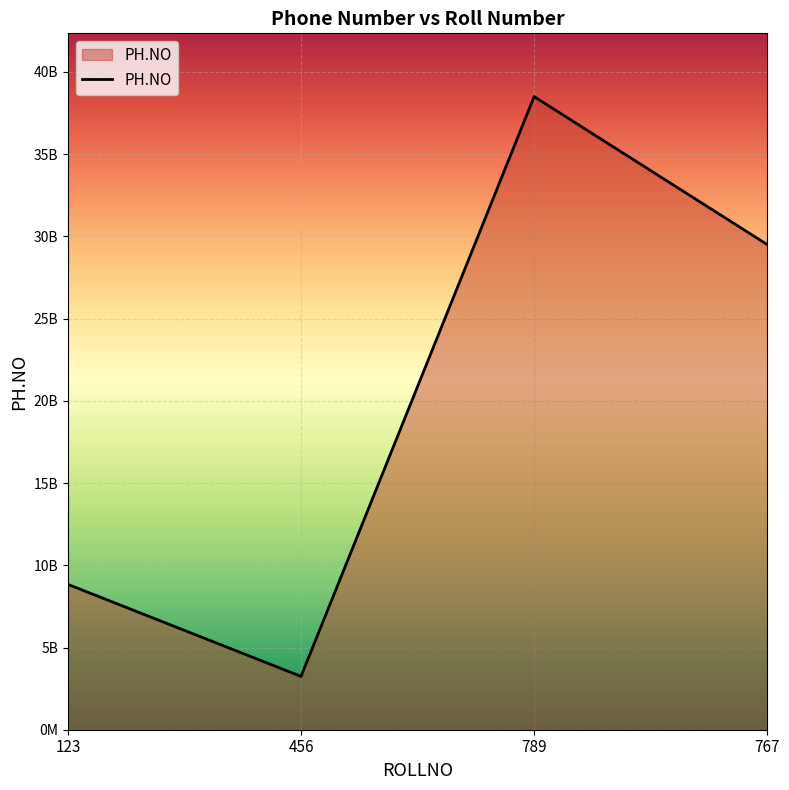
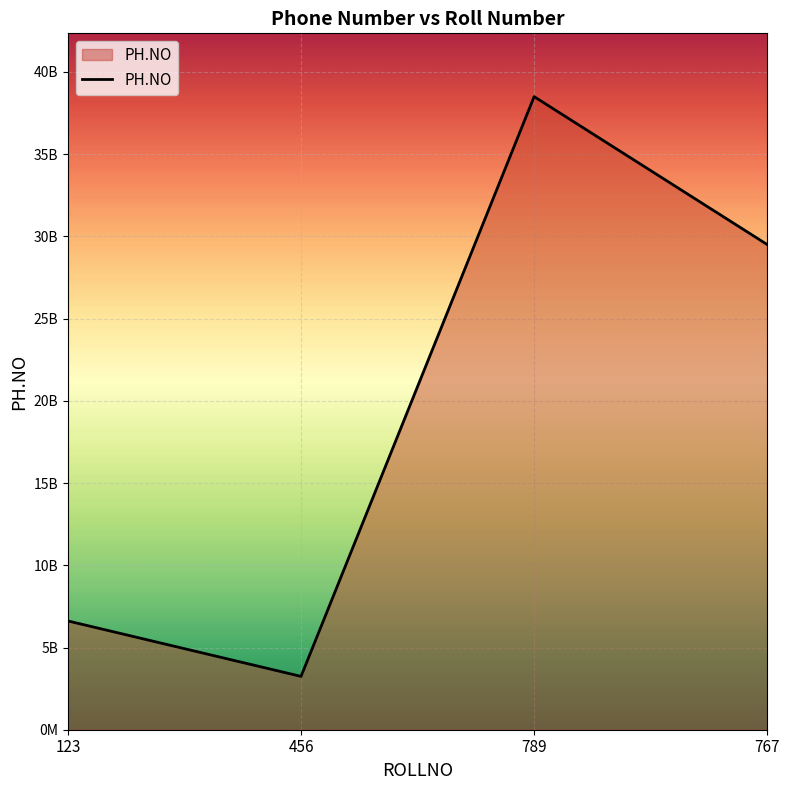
123: 8800000000 -> 6600000000
